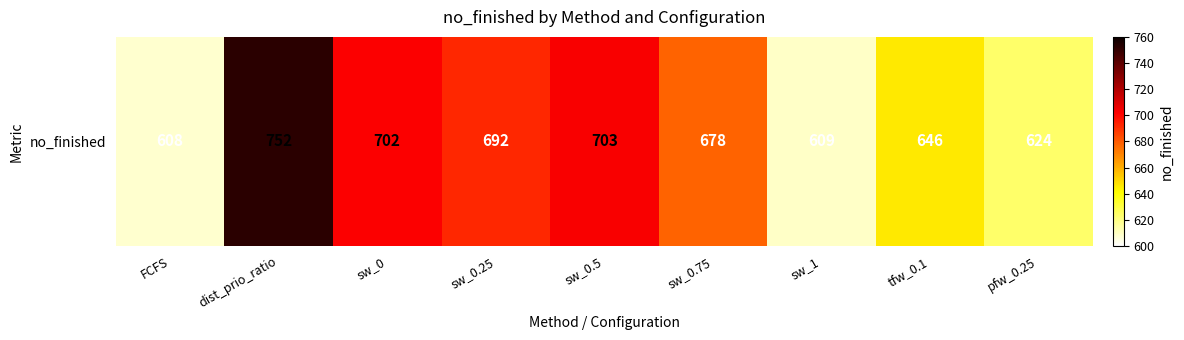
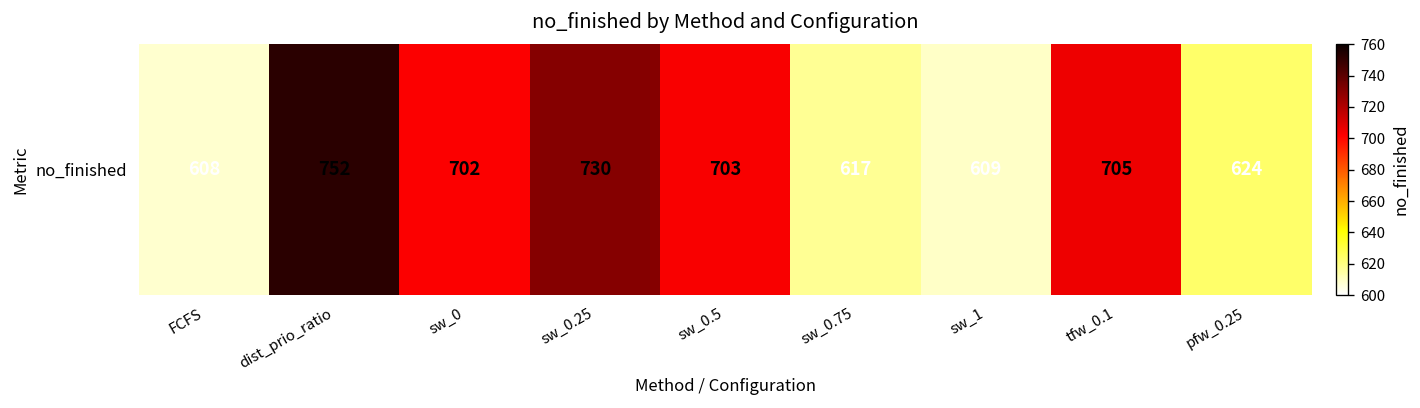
no_finished, sw_0.25: 692 -> 730
no_finished, sw_0.75: 678 -> 617
no_finished, tfw_0.1: 646 -> 705
